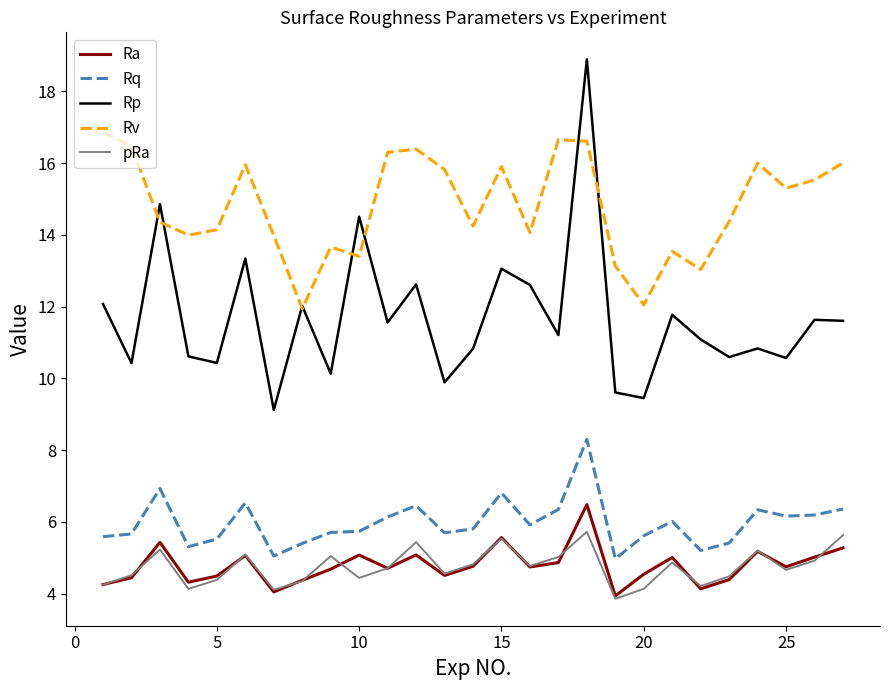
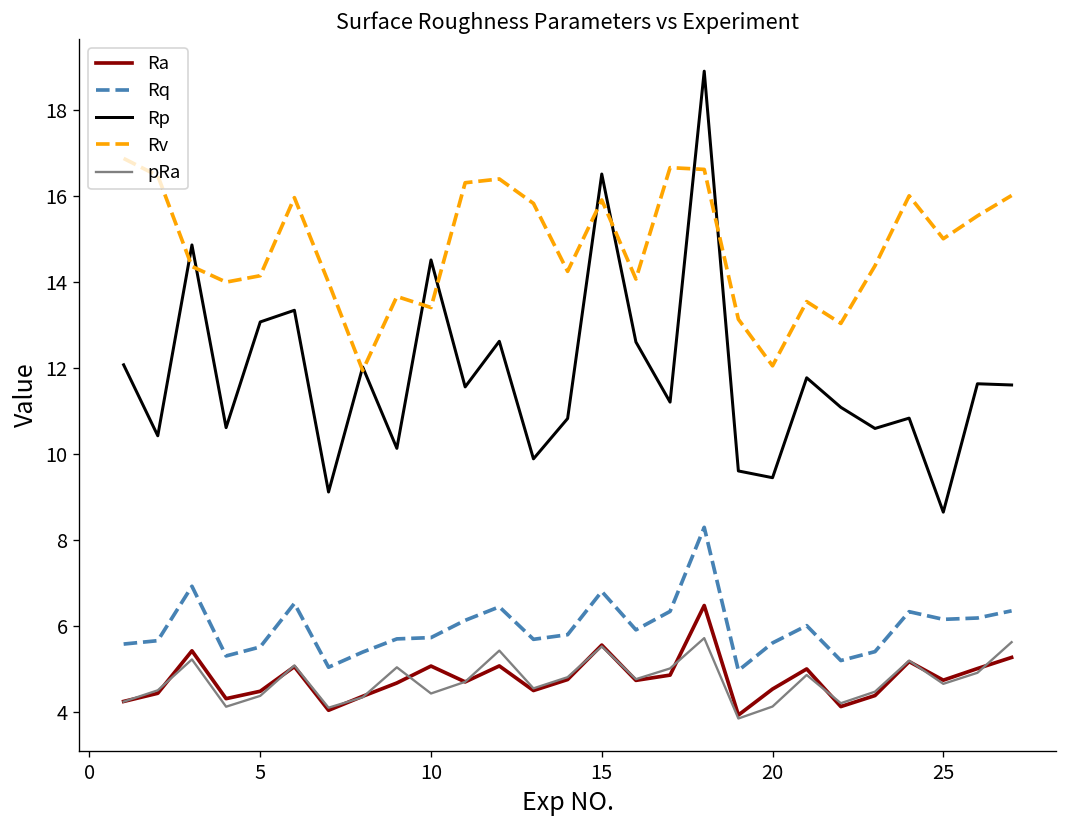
Rp, 5: 10.4 -> 13.1
Rp, 15: 13.1 -> 16.5
Rp, 25: 10.6 -> 8.6
Rv, 25: 15.3 -> 15.0
